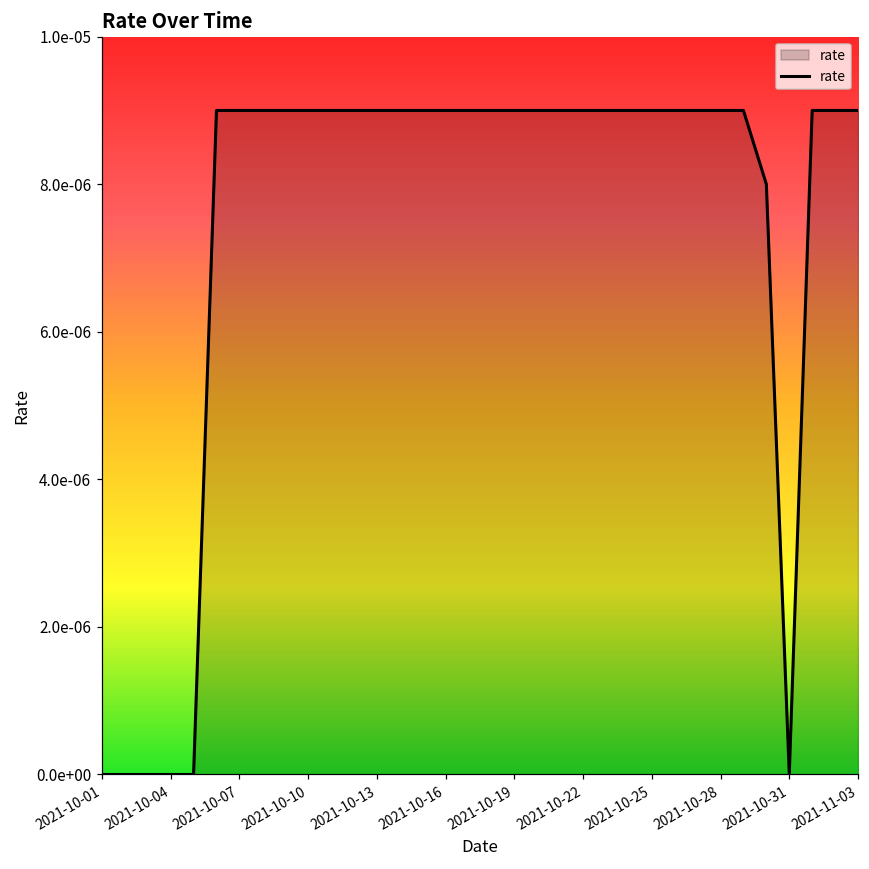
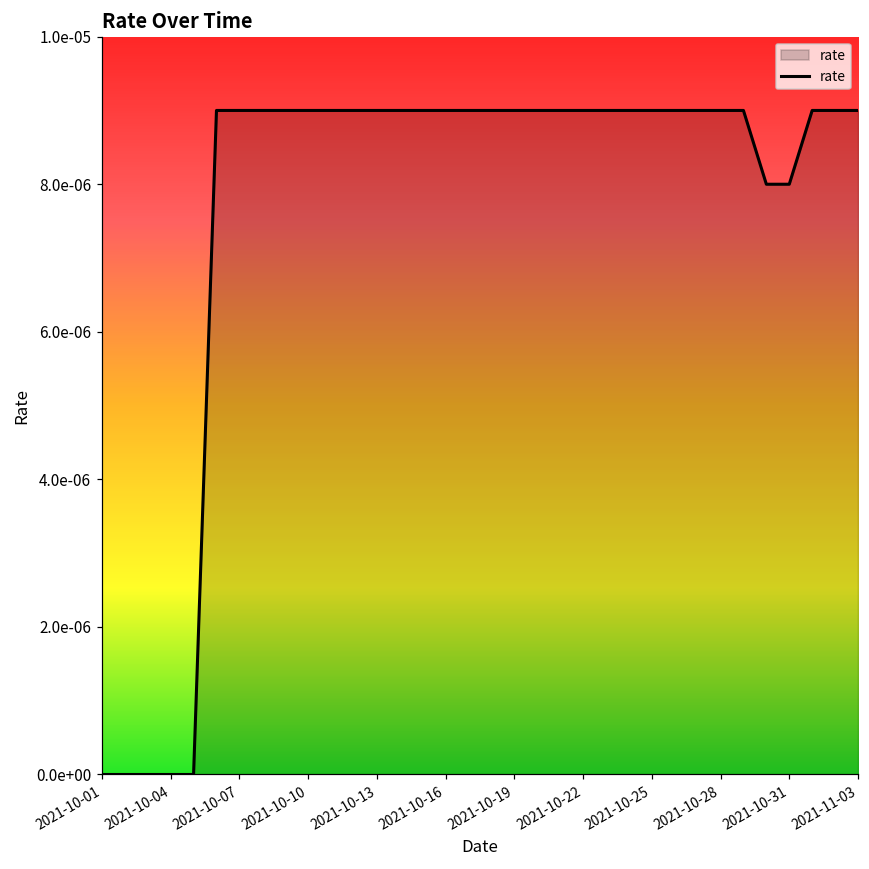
2021-10-31: 0.00000 -> 0.00001
